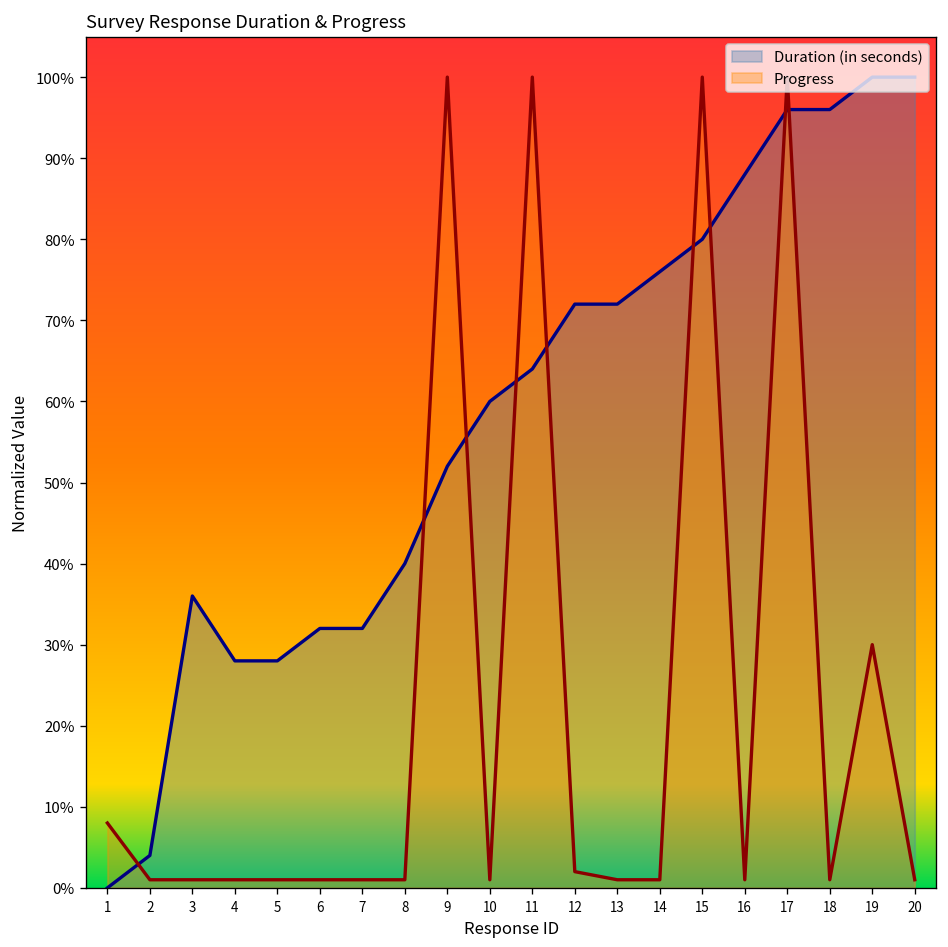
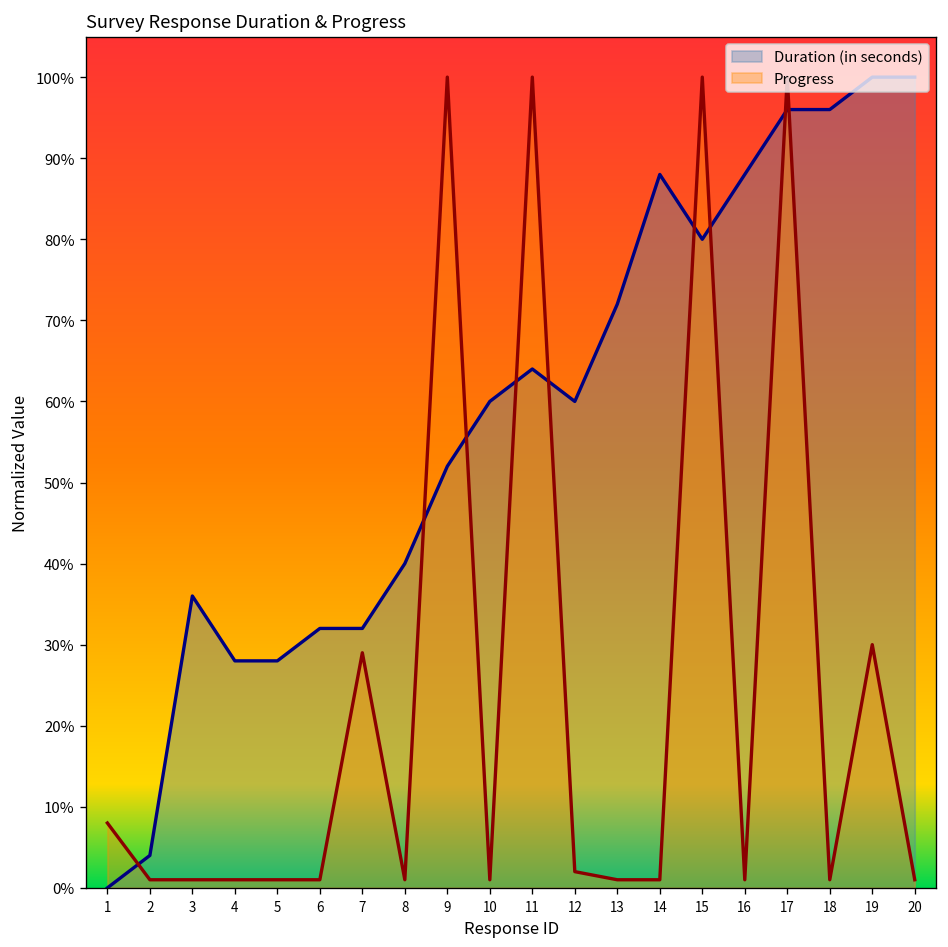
Progress, 7: 1% -> 29%
Duration (in seconds), 12: 72% -> 60%
Duration (in seconds), 14: 76% -> 88%
